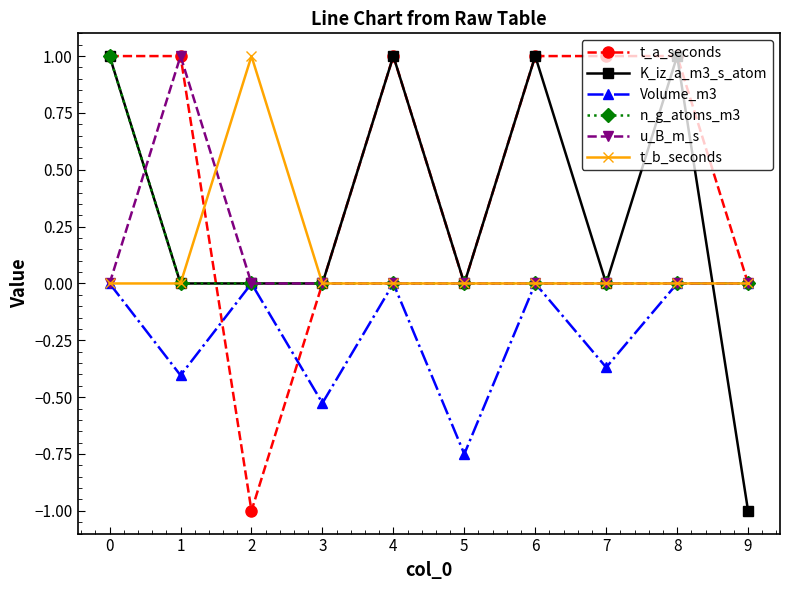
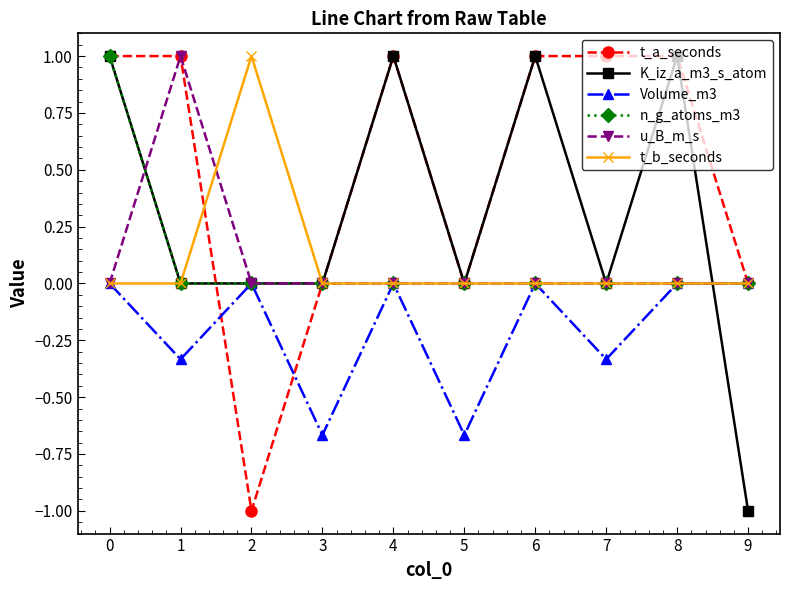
Volume_m3, 1: -0.40 -> -0.33
Volume_m3, 3: -0.53 -> -0.67
Volume_m3, 5: -0.75 -> -0.67
Volume_m3, 7: -0.37 -> -0.33
